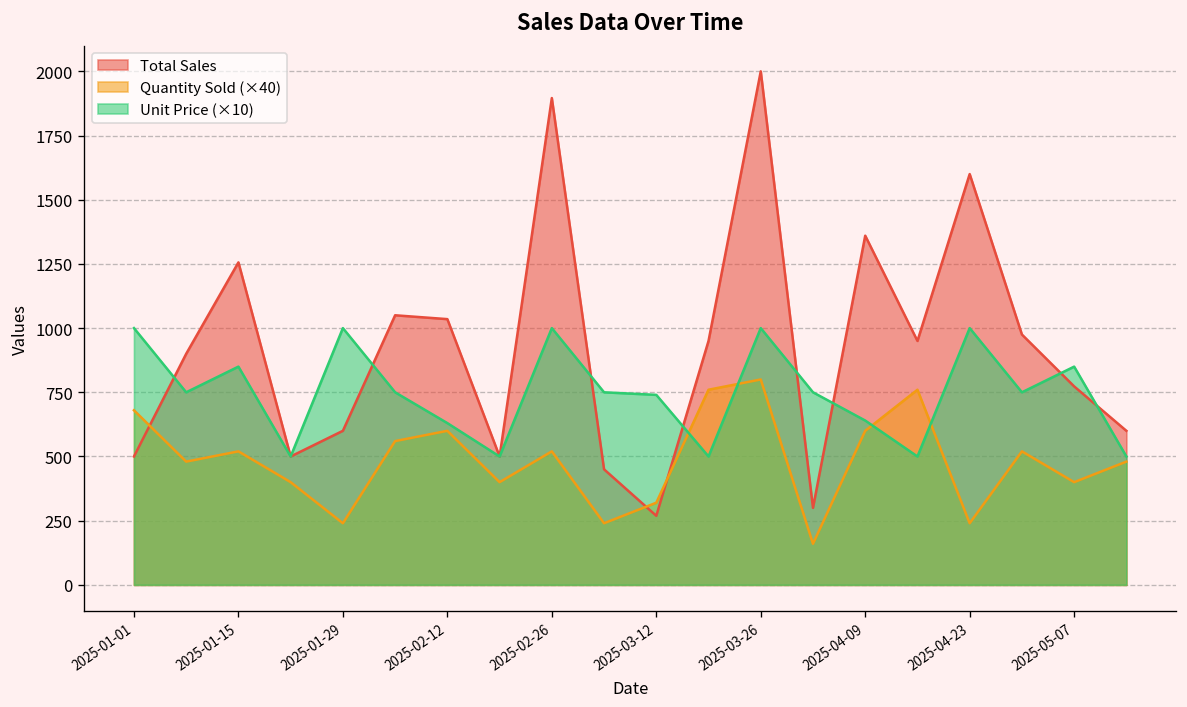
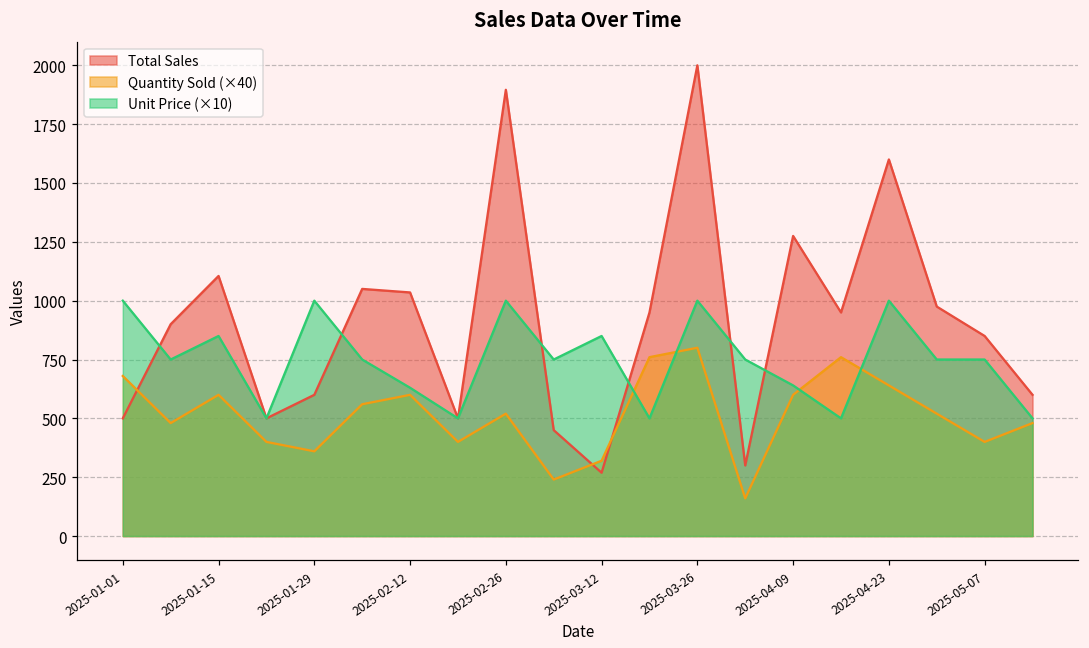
Total Sales, 2025-01-15: 1260 -> 1110
Quantity Sold (×40), 2025-01-15: 520 -> 600
Quantity Sold (×40), 2025-01-29: 240 -> 360
Unit Price (×10), 2025-03-12: 740 -> 850
Total Sales, 2025-04-09: 1360 -> 1280
Quantity Sold (×40), 2025-04-23: 240 -> 640
Total Sales, 2025-05-07: 770 -> 850
Unit Price (×10), 2025-05-07: 850 -> 750
